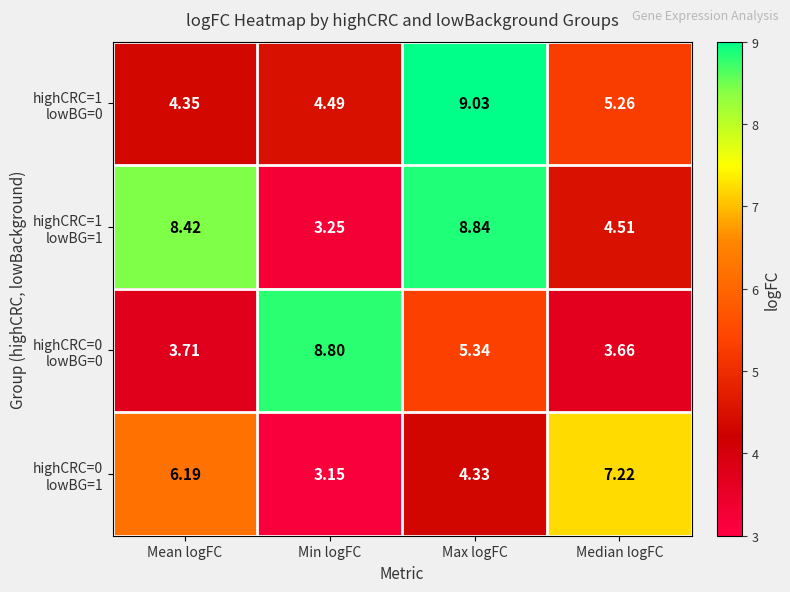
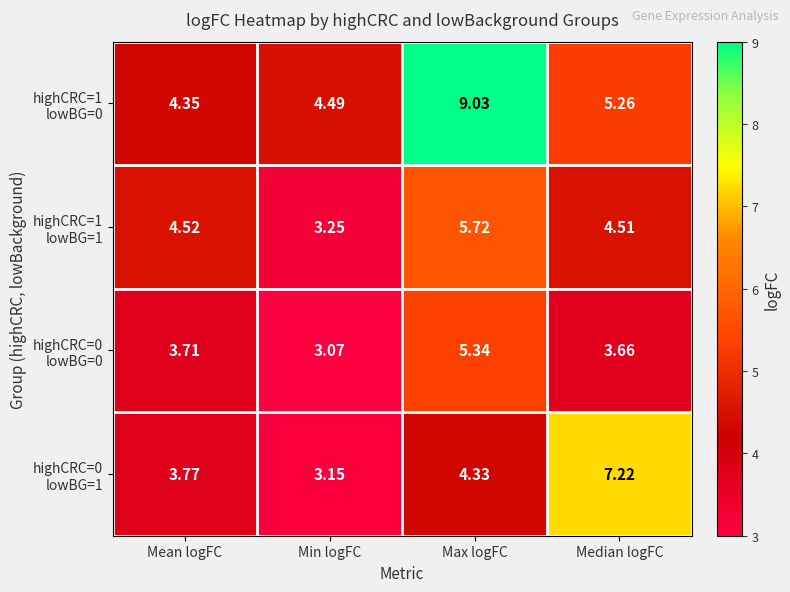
highCRC=1 lowBG=1, Mean logFC: 8.42 -> 4.52
highCRC=1 lowBG=1, Max logFC: 8.84 -> 5.72
highCRC=0 lowBG=0, Min logFC: 8.80 -> 3.07
highCRC=0 lowBG=1, Mean logFC: 6.19 -> 3.77
